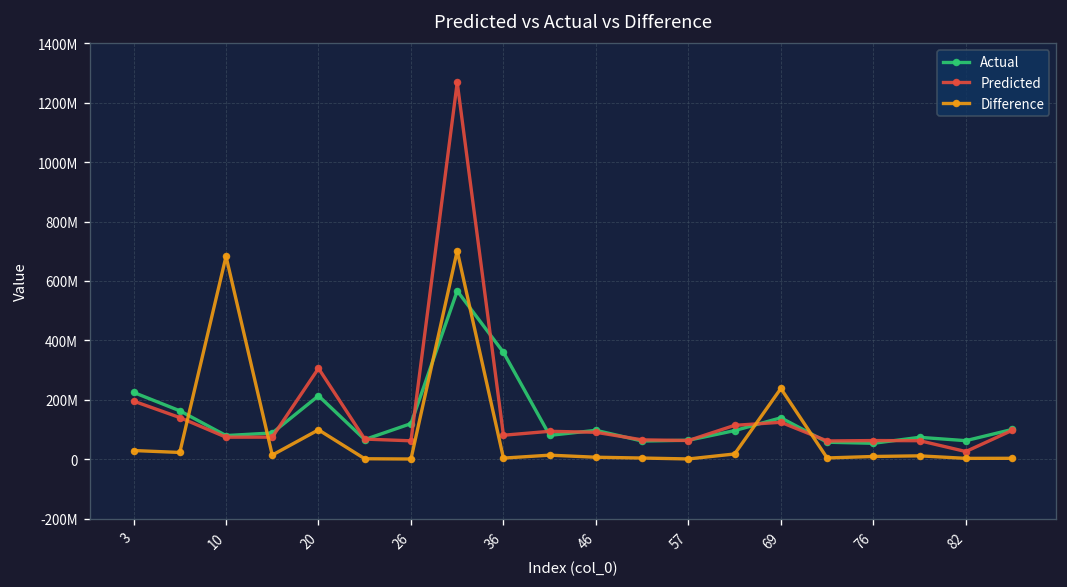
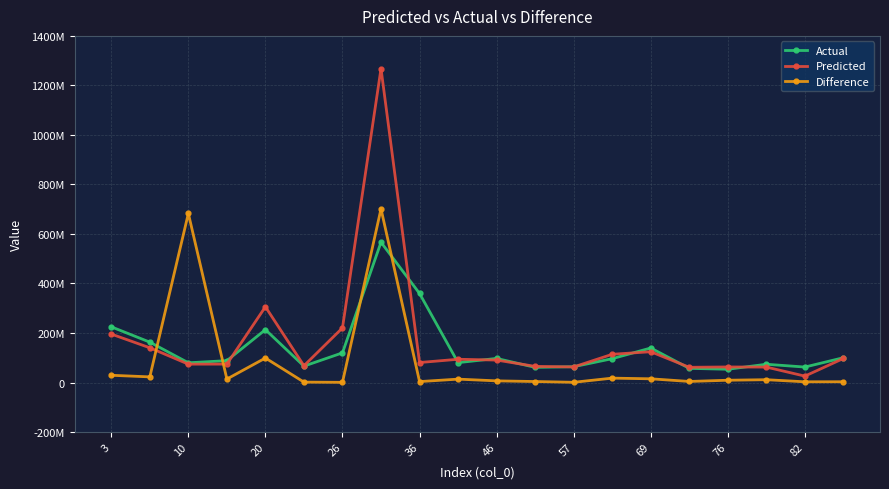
Predicted, 26: 60000000 -> 220000000
Difference, 69: 240000000 -> 20000000
